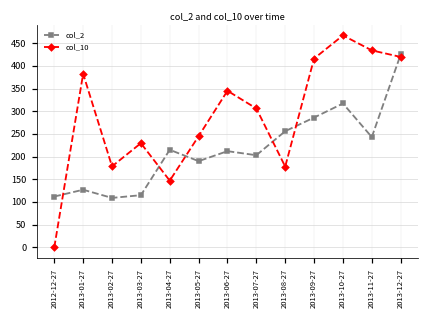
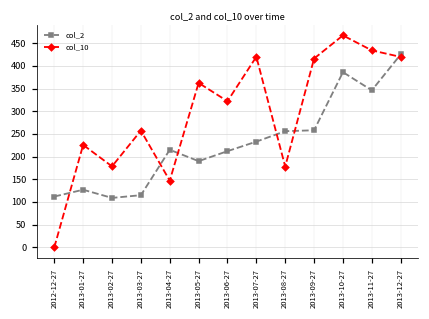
col_10, 2013-01-27: 380 -> 230
col_10, 2013-03-27: 230 -> 260
col_10, 2013-05-27: 250 -> 360
col_10, 2013-06-27: 350 -> 320
col_2, 2013-07-27: 200 -> 230
col_10, 2013-07-27: 310 -> 420
col_2, 2013-09-27: 290 -> 260
col_2, 2013-10-27: 320 -> 390
col_2, 2013-11-27: 240 -> 350
